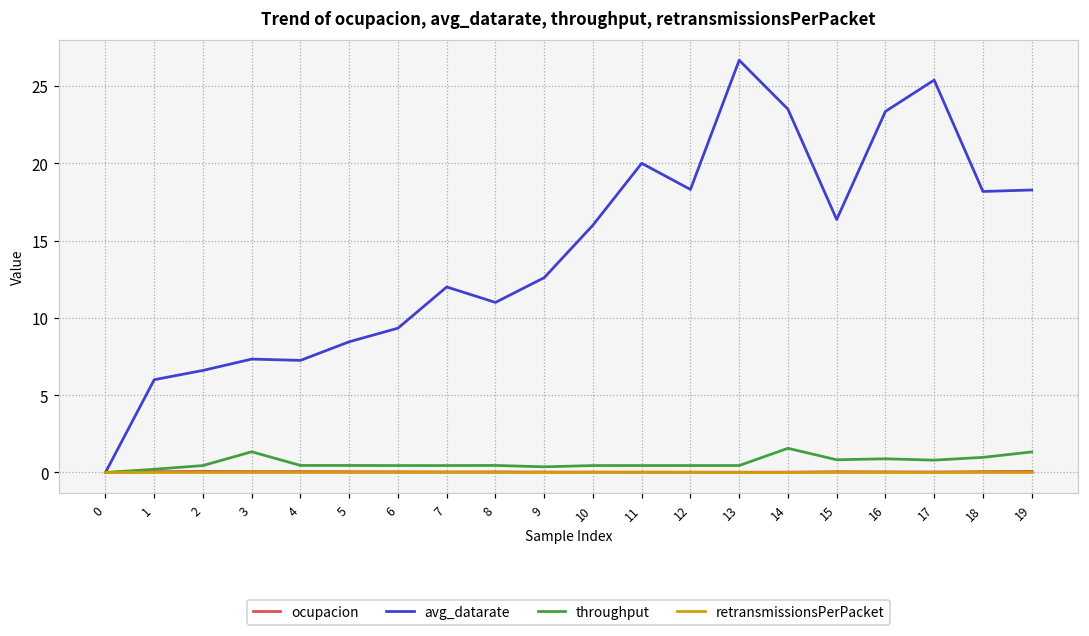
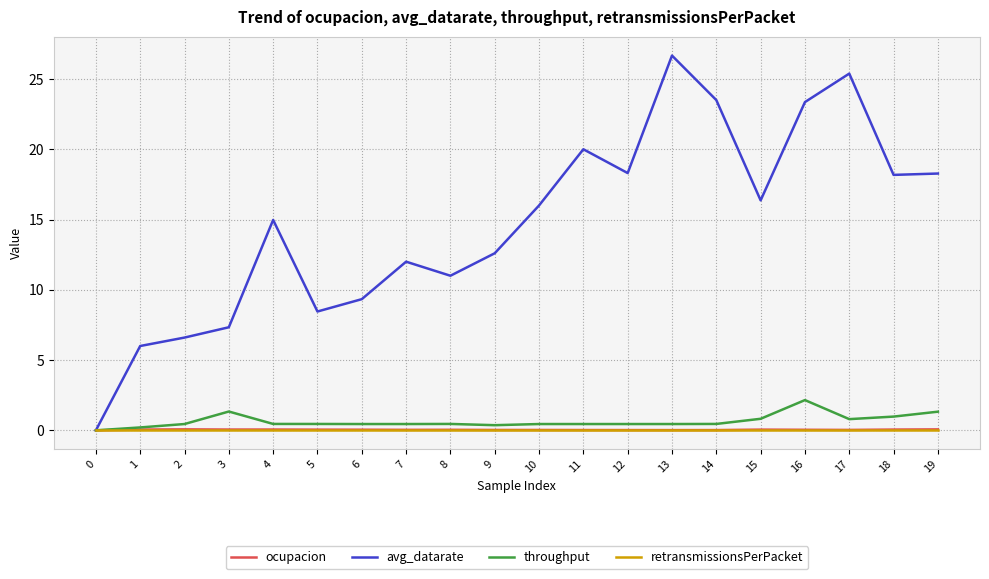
avg_datarate, 4: 7.3 -> 15.0
throughput, 14: 1.6 -> 0.5
throughput, 16: 0.9 -> 2.2
